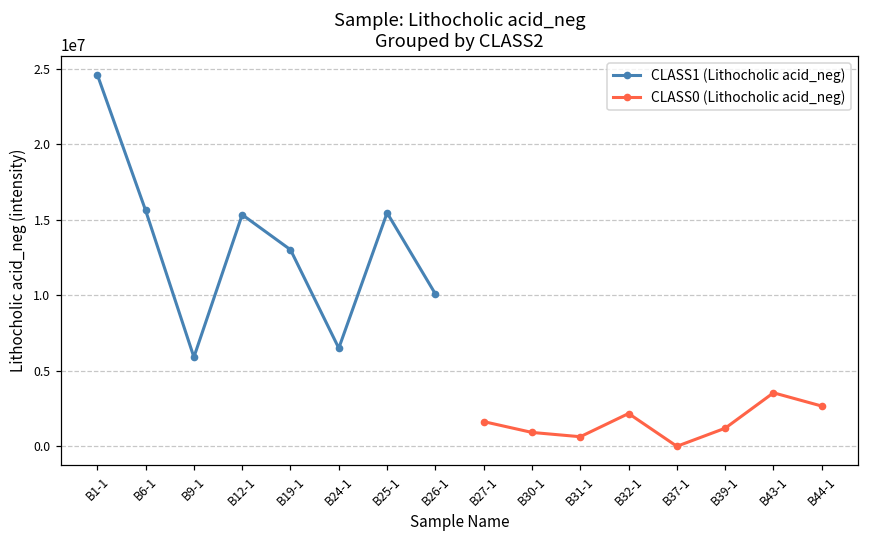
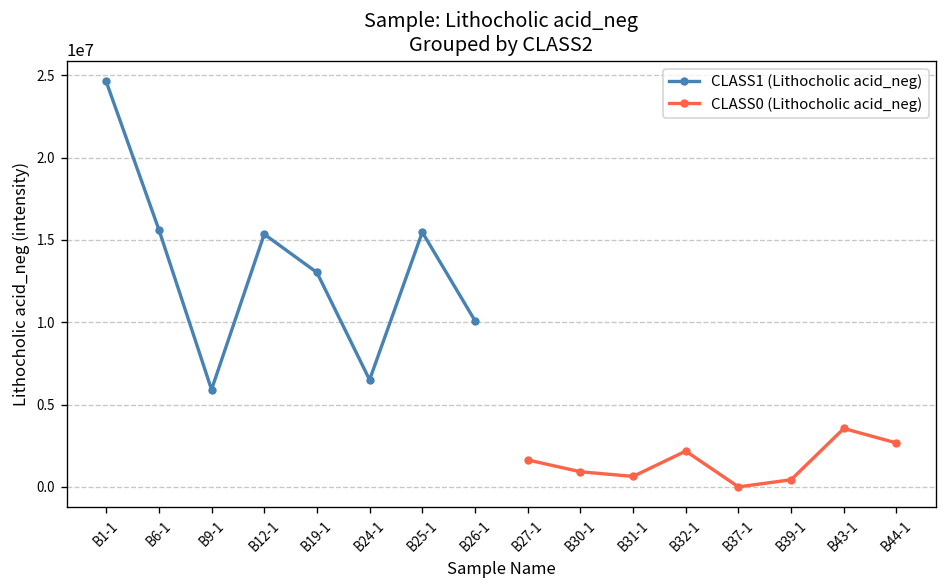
CLASS0 (Lithocholic acid_neg), B39-1: 1200000 -> 400000
